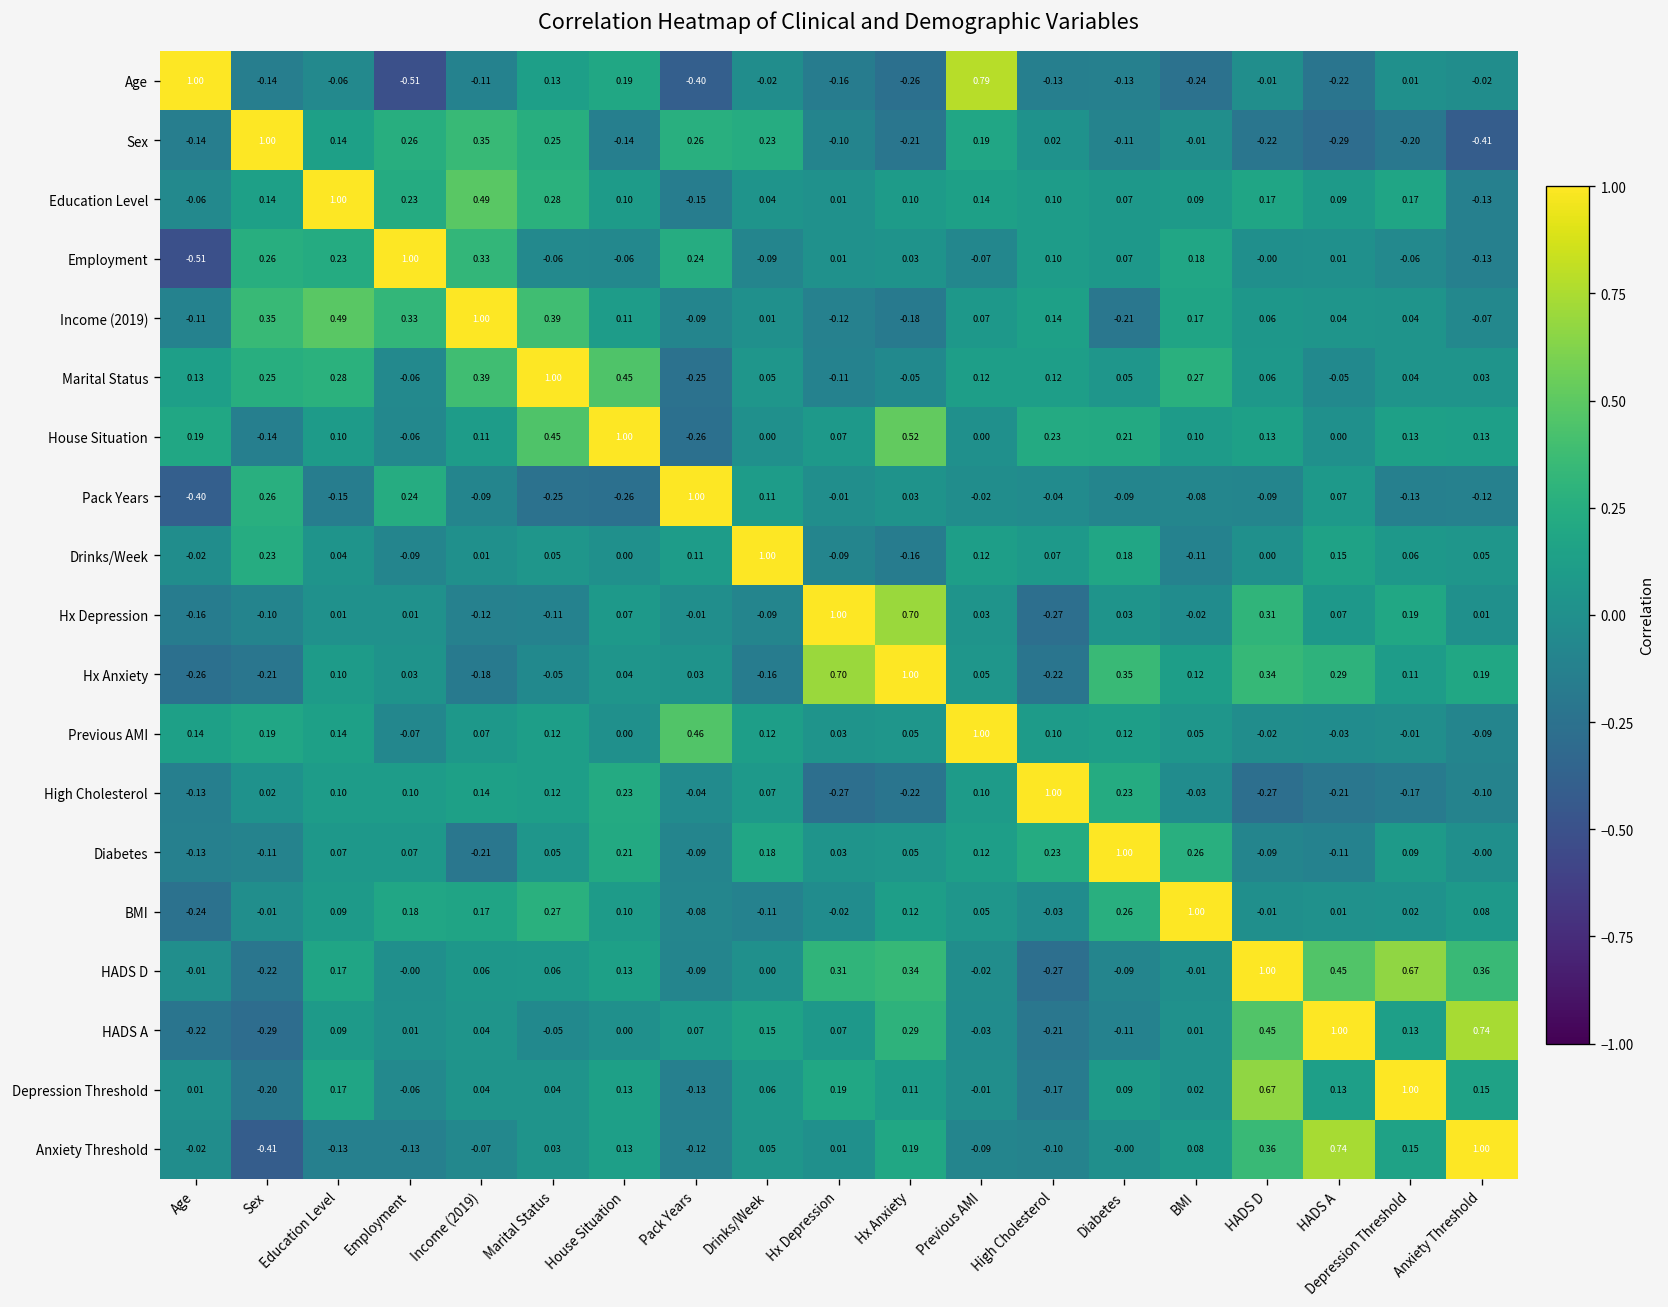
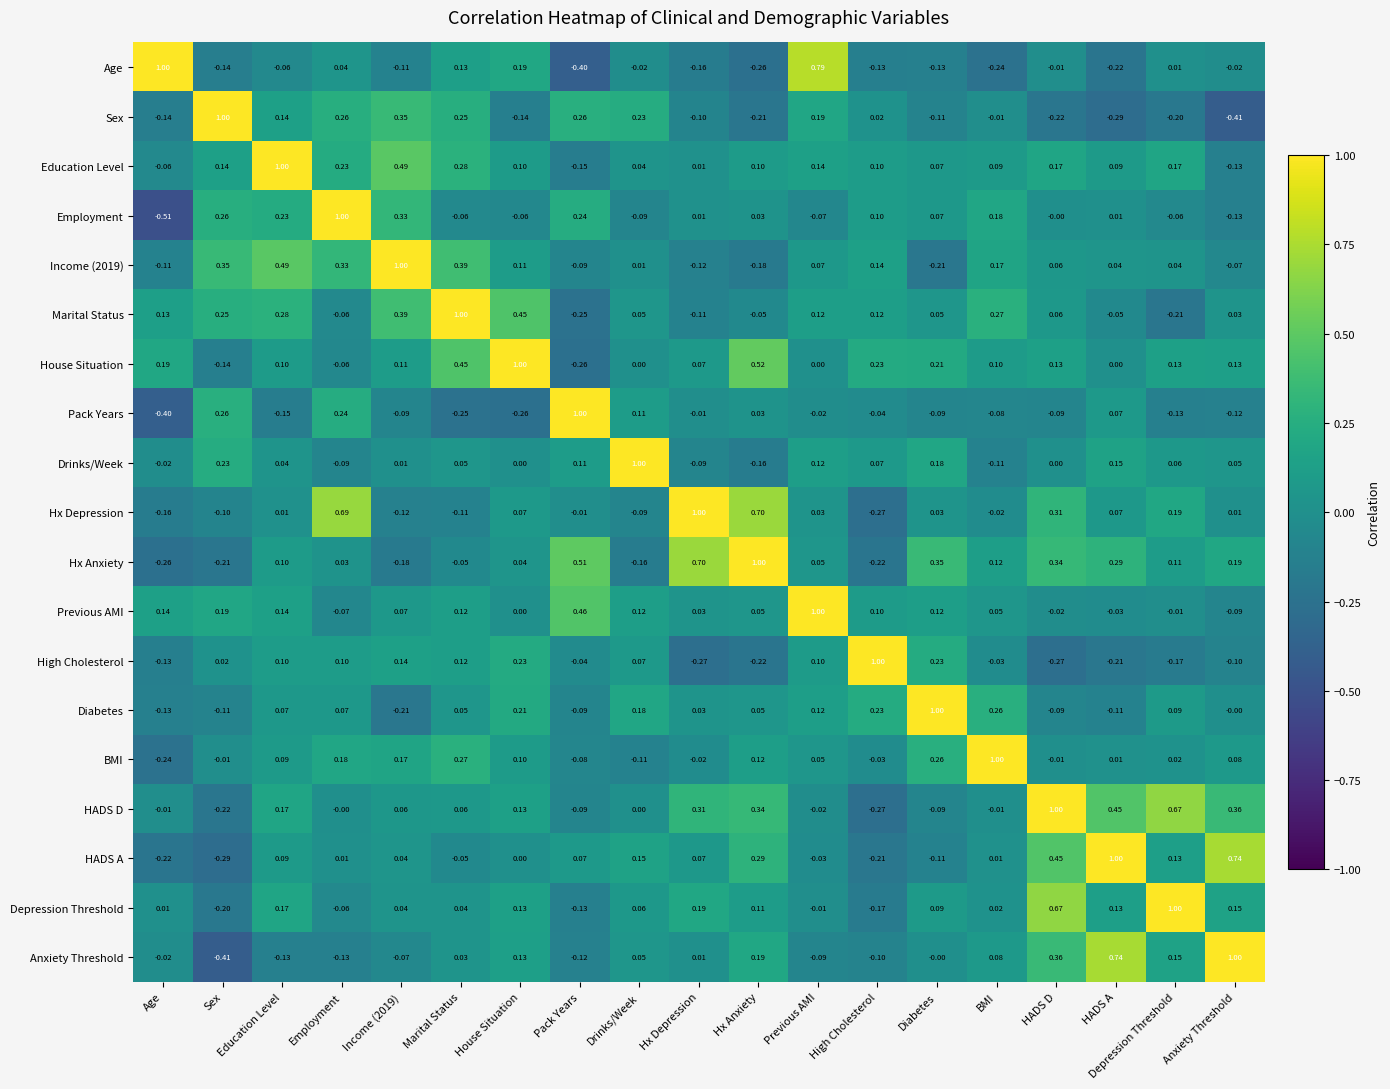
Age, Employment: -0.51 -> 0.04
Marital Status, Depression Threshold: 0.04 -> -0.21
Hx Depression, Employment: 0.01 -> 0.69
Hx Anxiety, Pack Years: 0.03 -> 0.51
